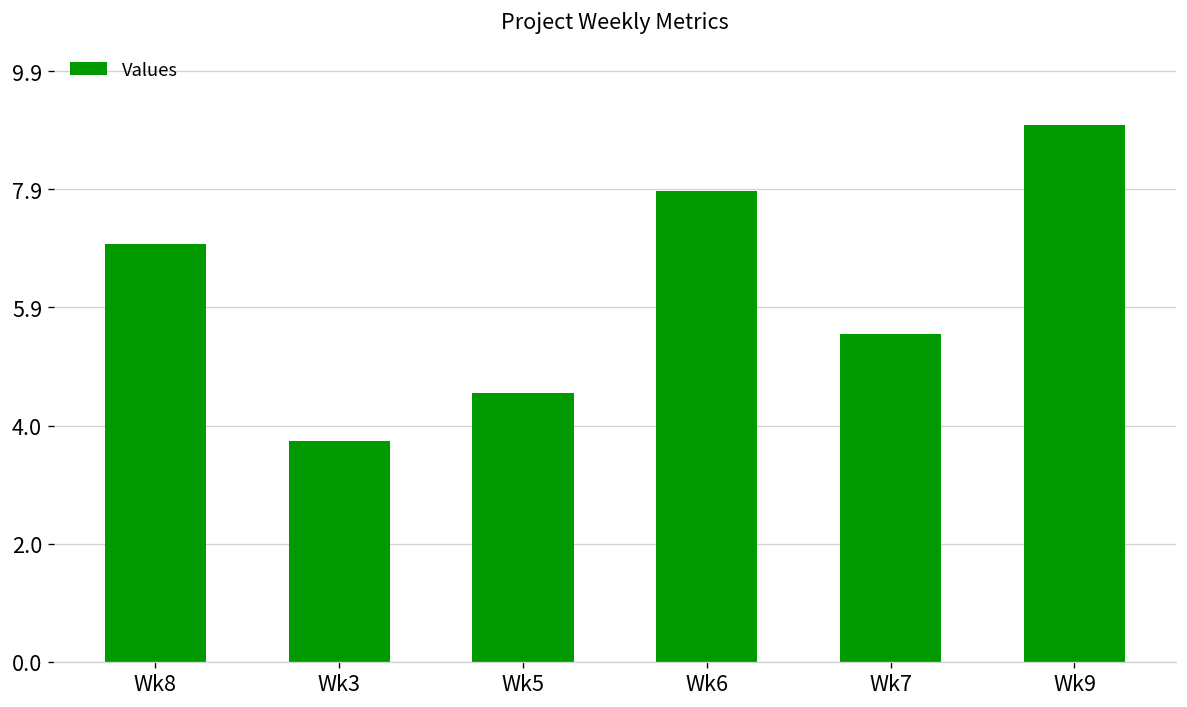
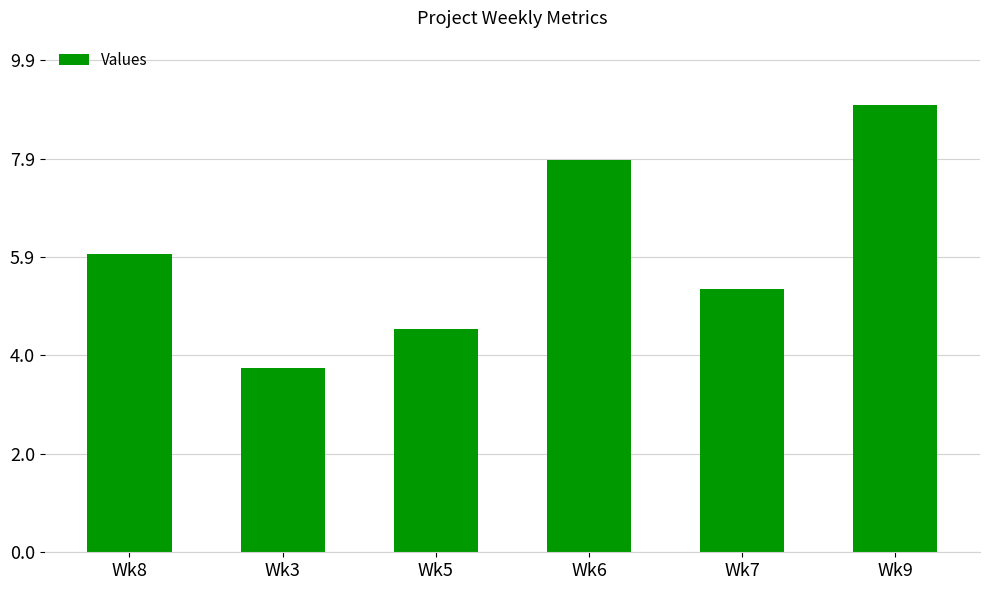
Wk8: 7 -> 6
Wk7: 5.5 -> 5.3
